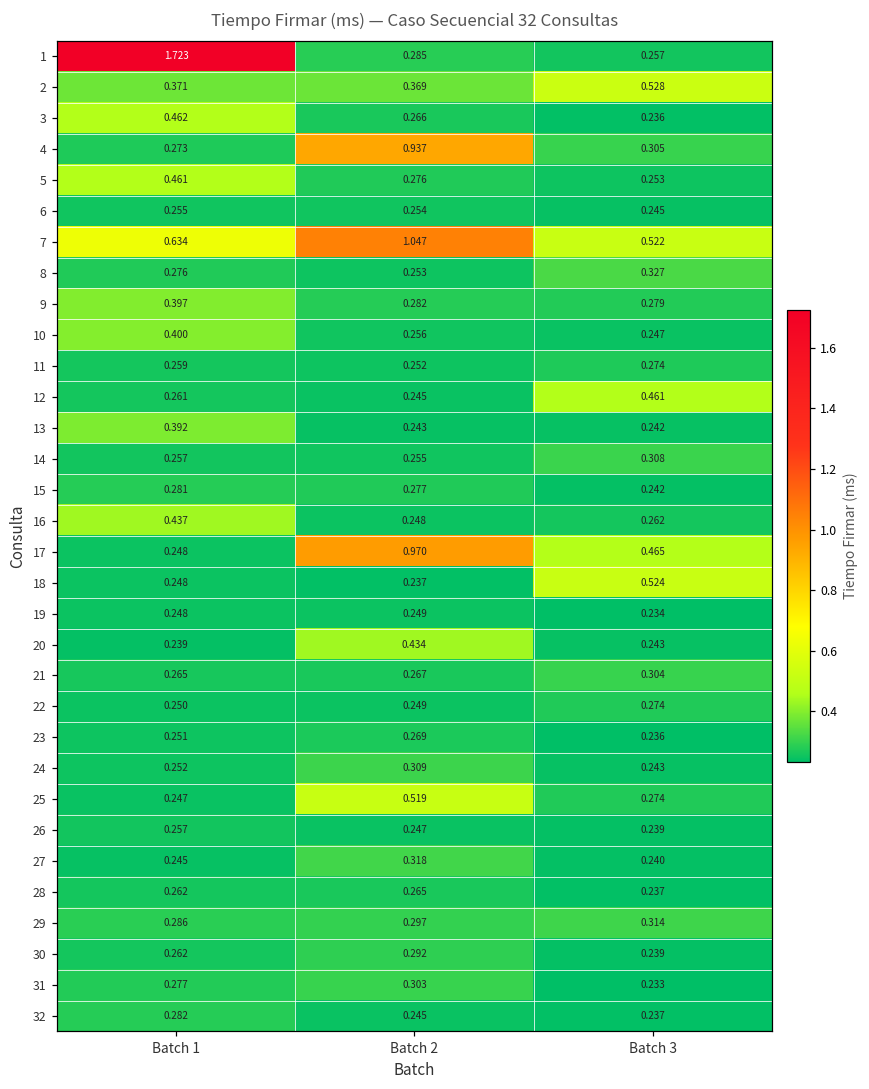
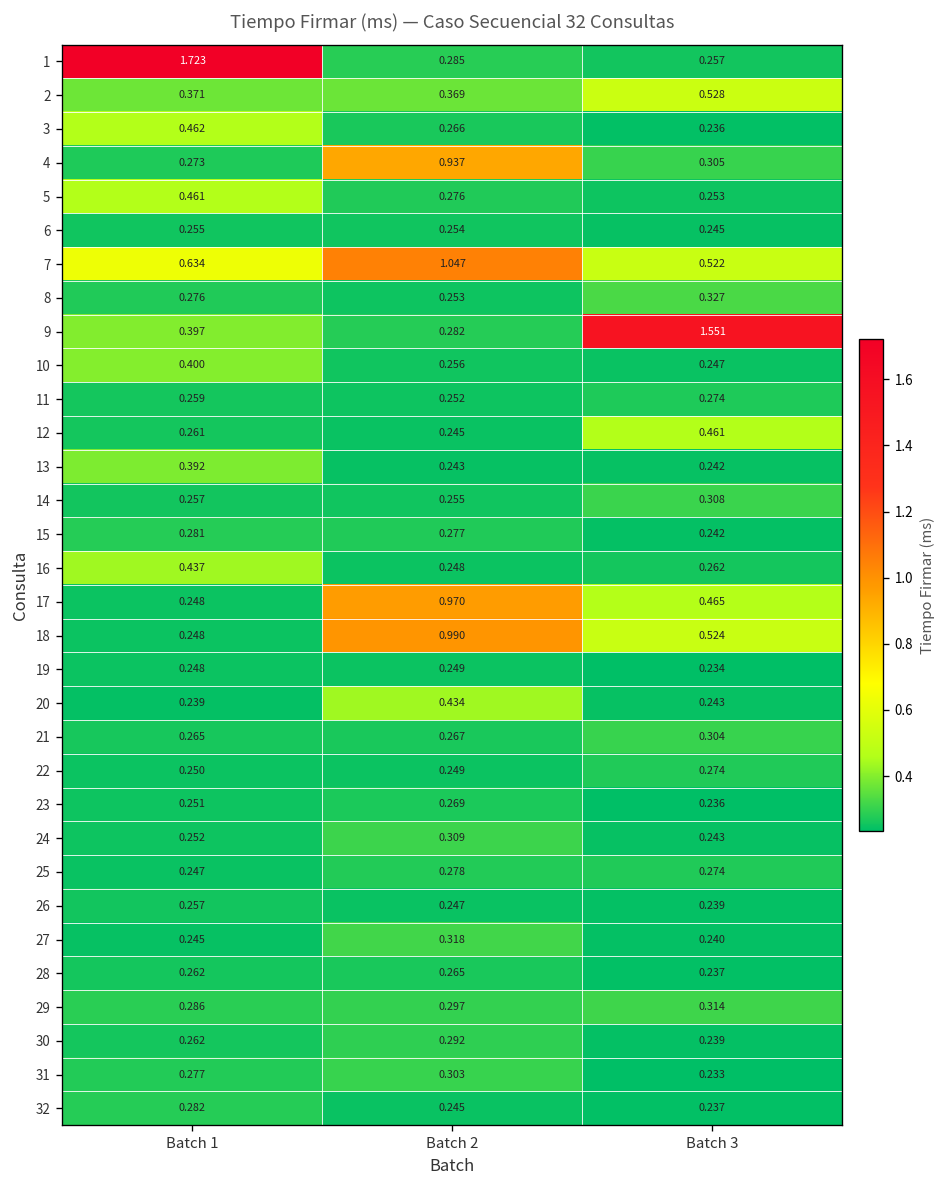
9, Batch 3: 0.279 -> 1.551
18, Batch 2: 0.237 -> 0.990
25, Batch 2: 0.519 -> 0.278
